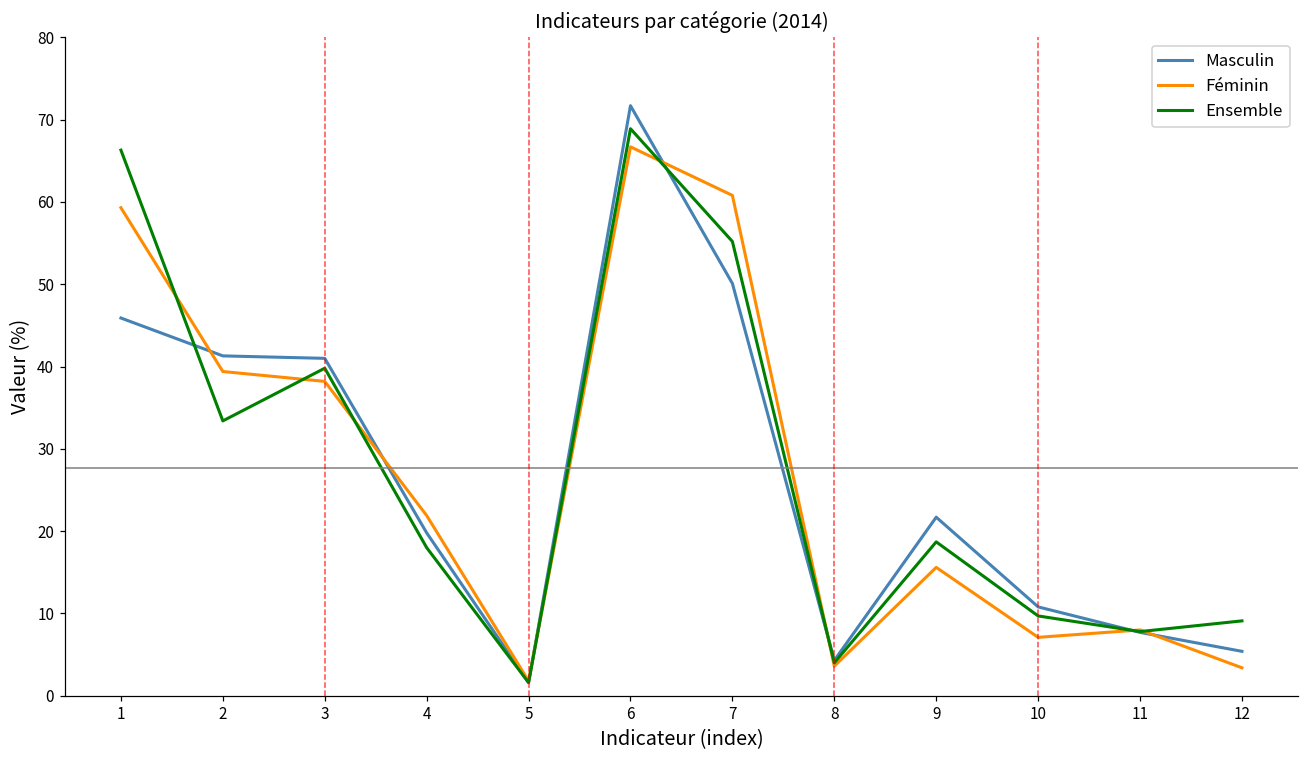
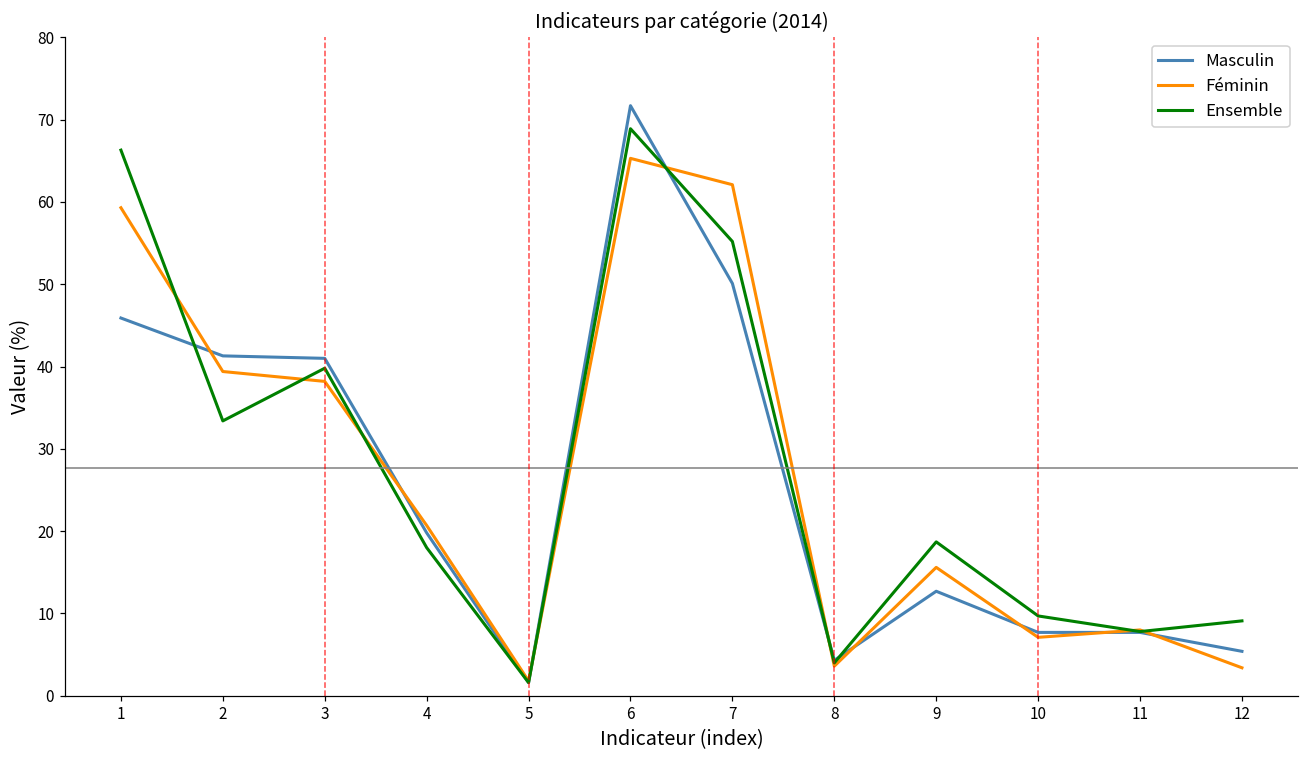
Féminin, 4: 22 -> 21
Féminin, 6: 67 -> 65
Féminin, 7: 61 -> 62
Masculin, 9: 22 -> 13
Masculin, 10: 11 -> 8
